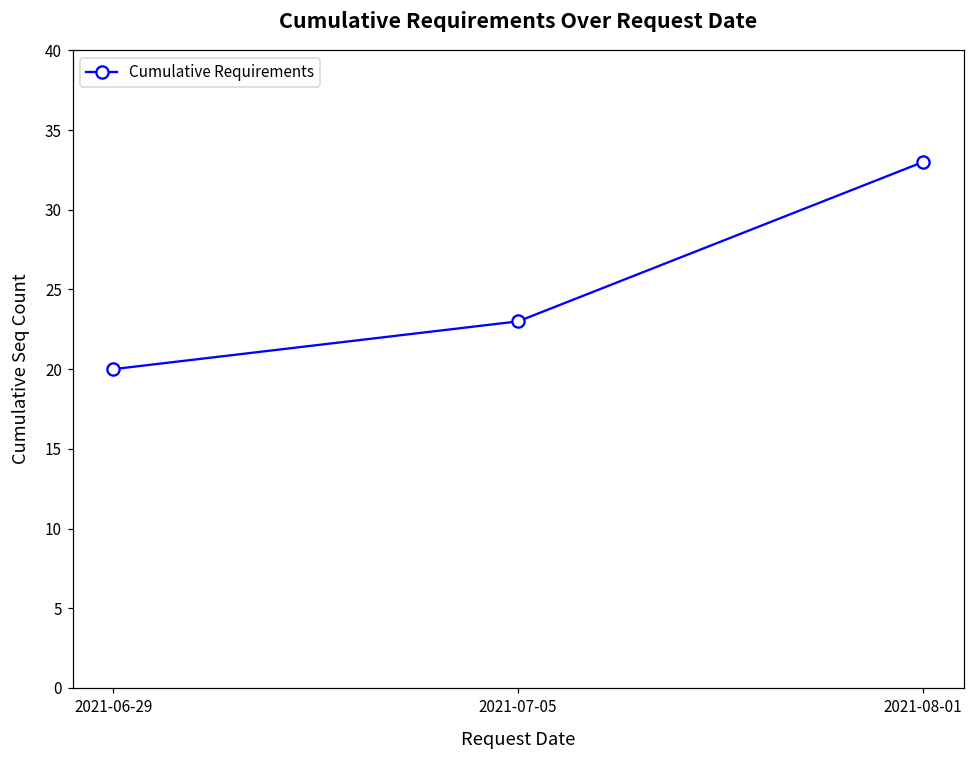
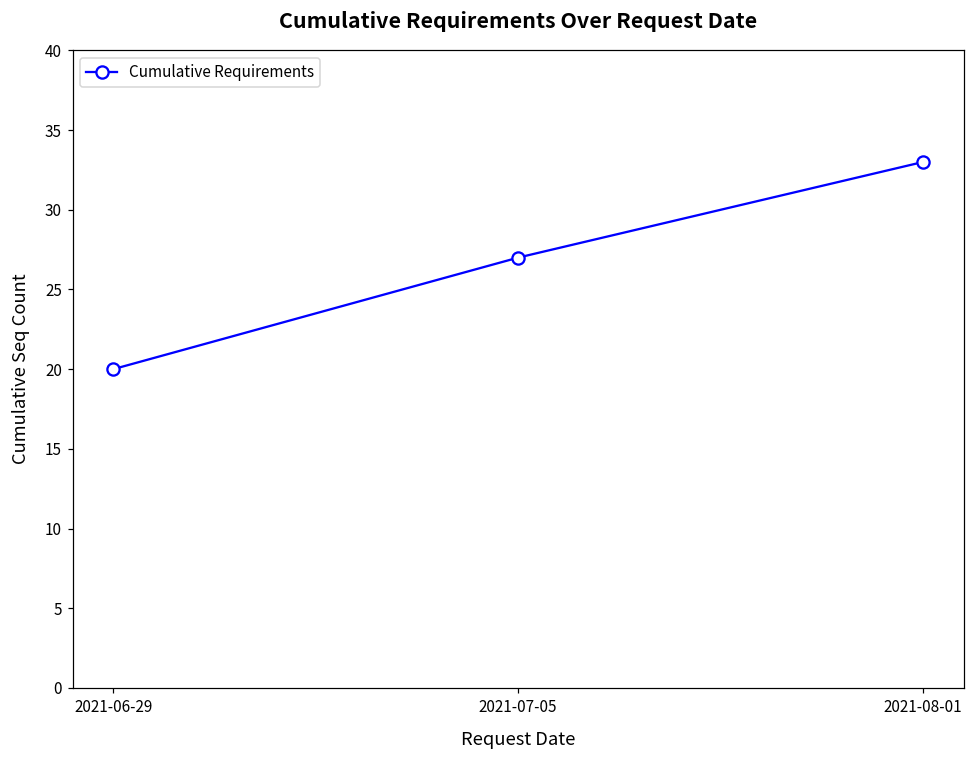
2021-07-05: 23 -> 27
